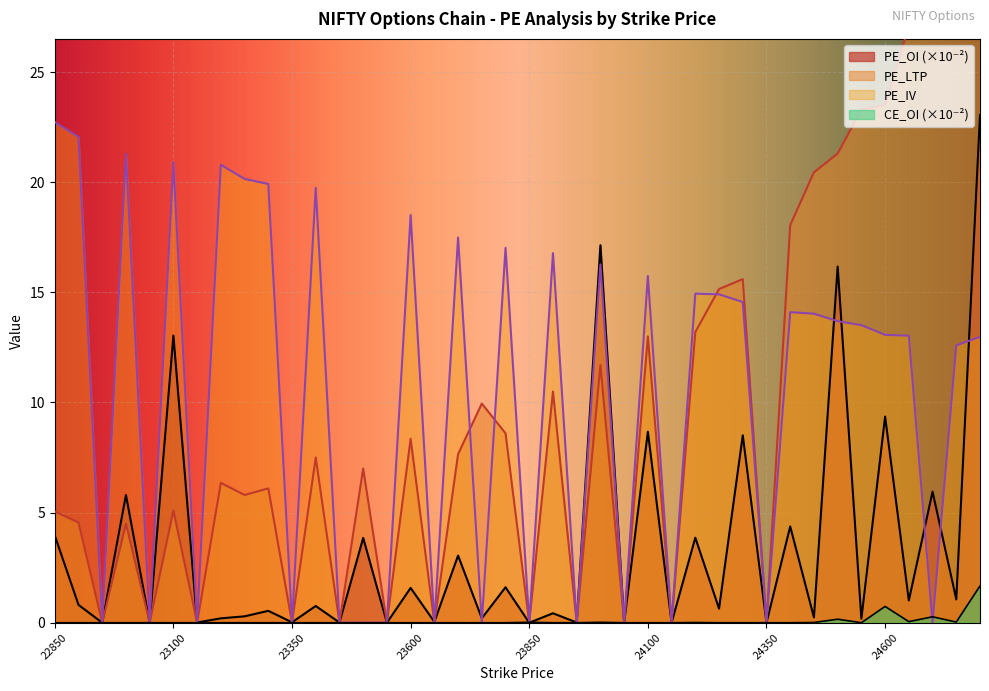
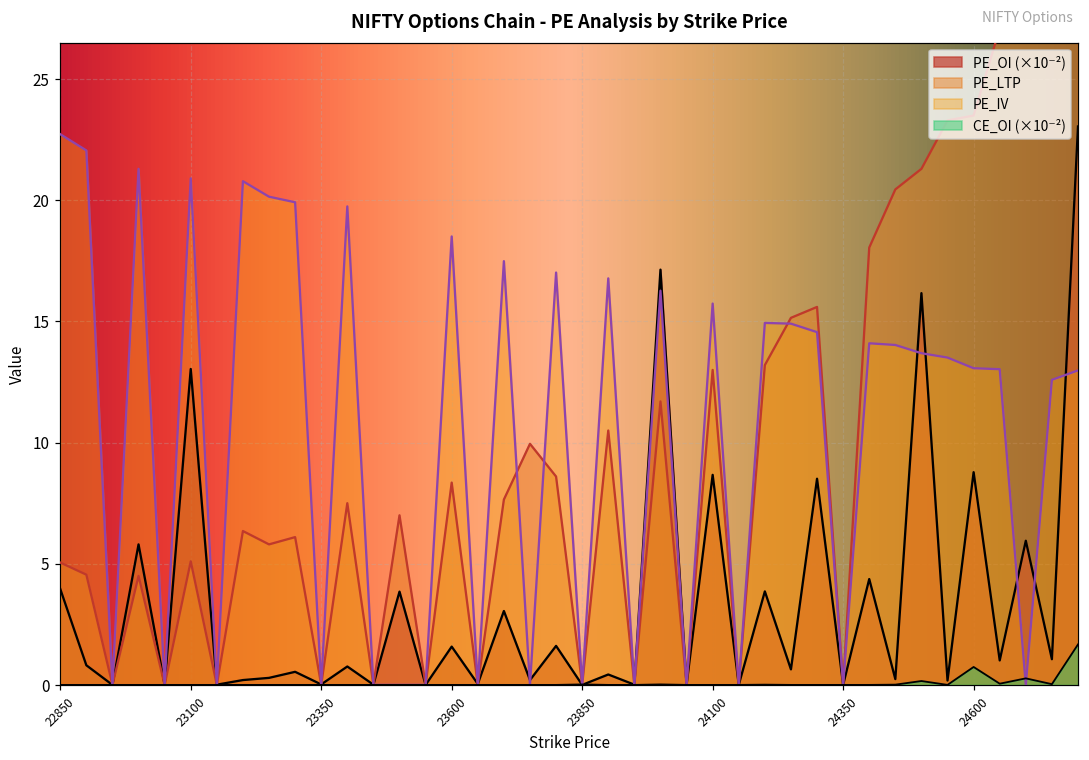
PE_OI (×10⁻²), 24600: 9.4 -> 8.8
